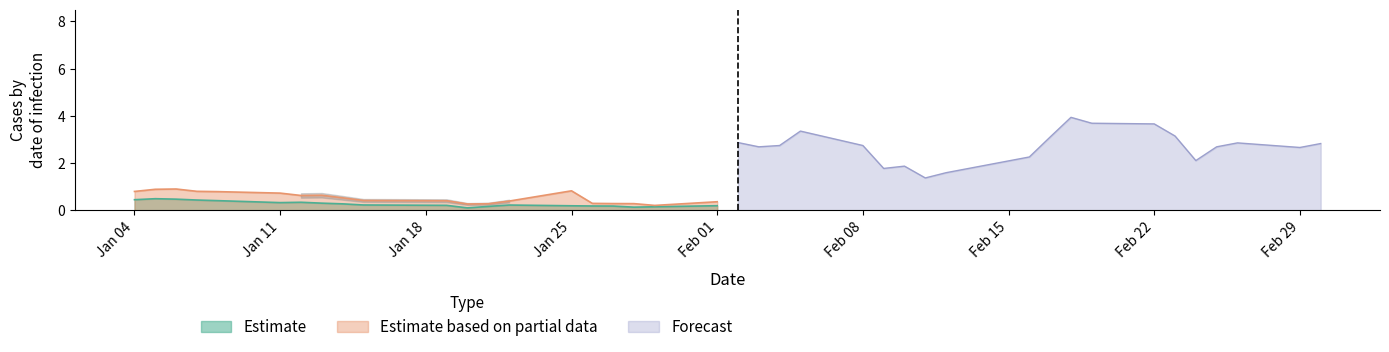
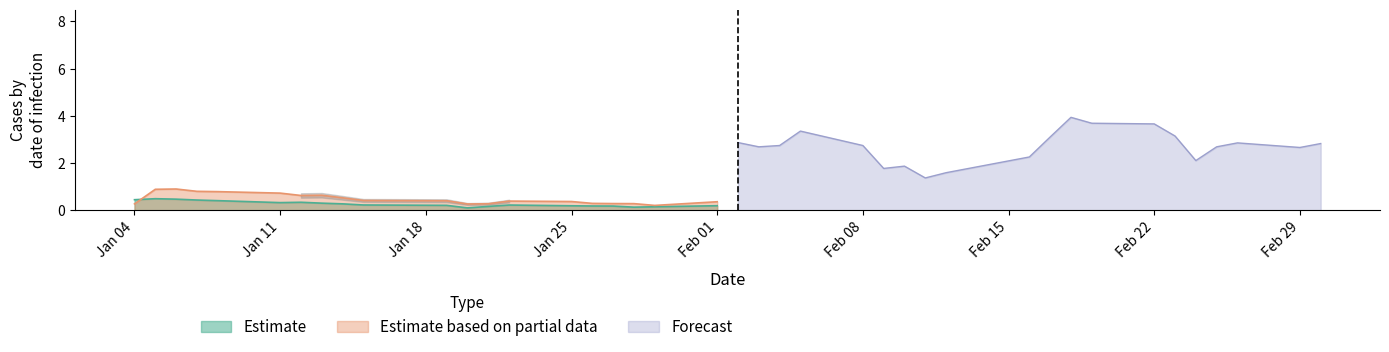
Estimate based on partial data, Jan 04: 0.8 -> 0.3
Estimate based on partial data, Jan 25: 0.8 -> 0.4
